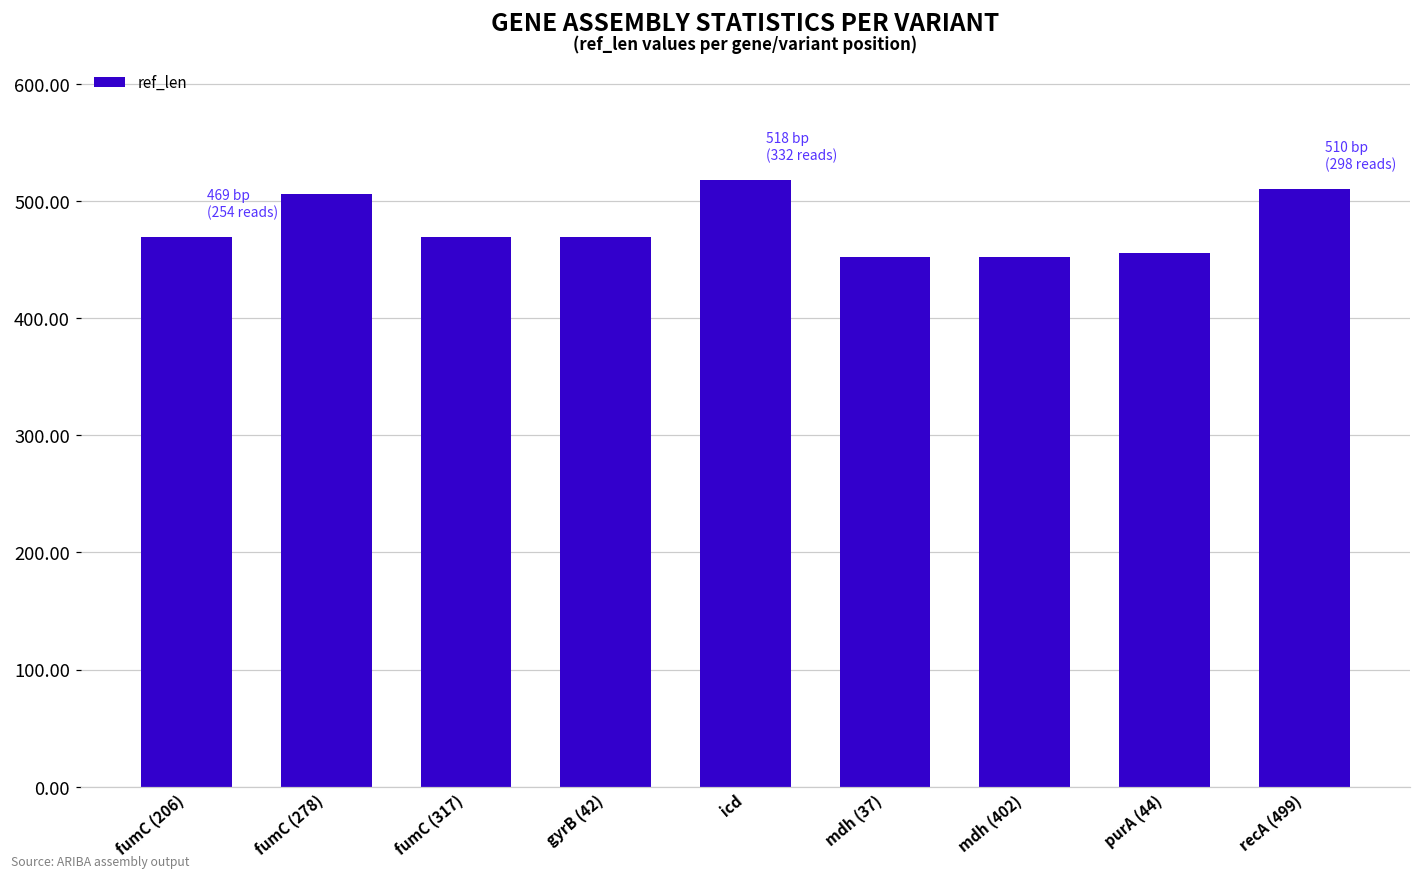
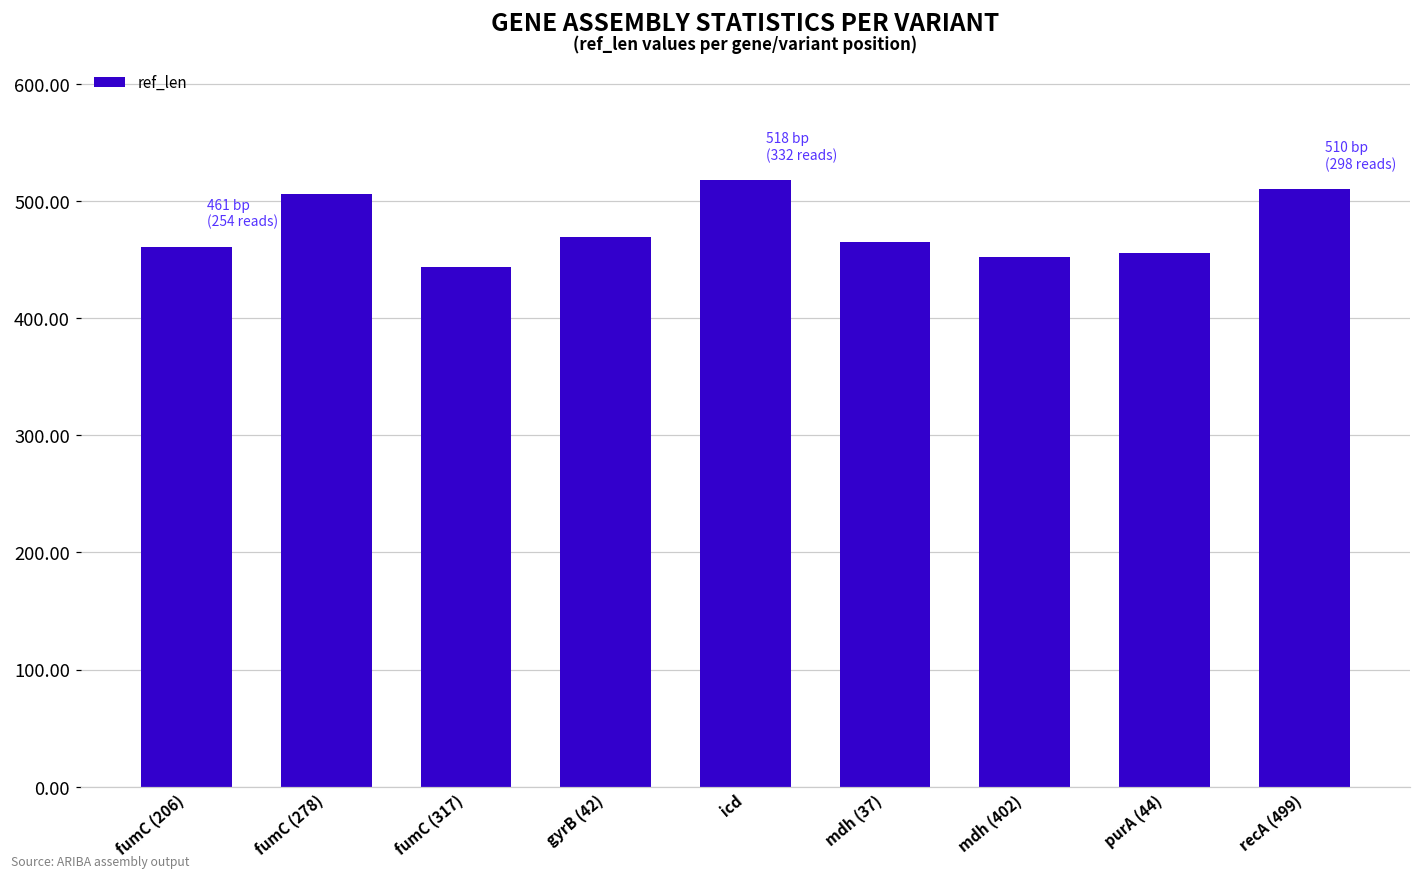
fumC (206): 469 -> 461
fumC (317): 469 -> 444
mdh (37): 452 -> 465
